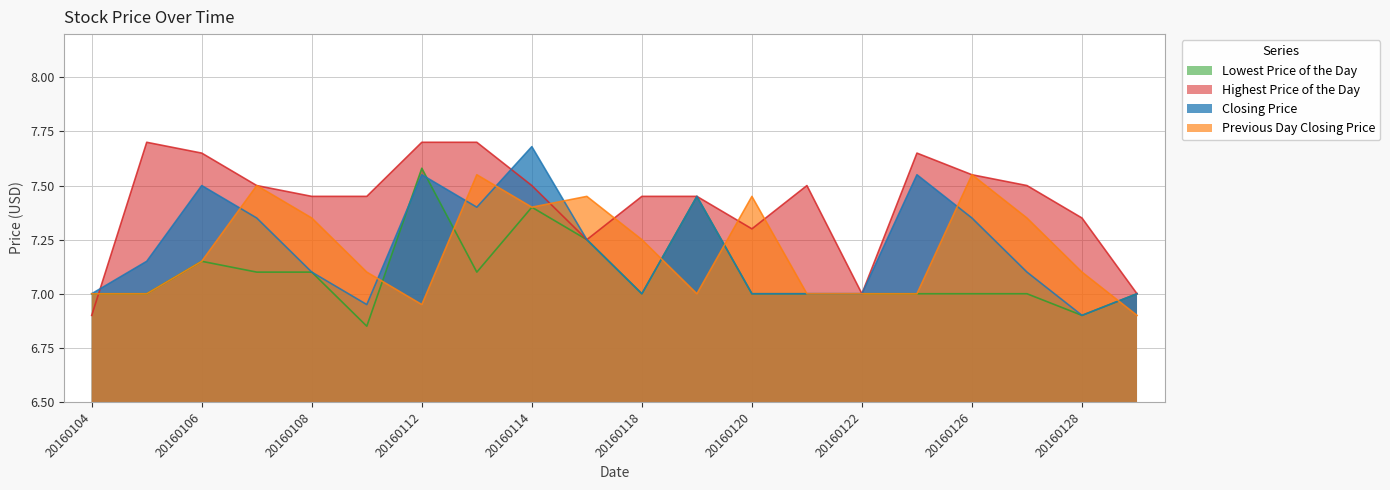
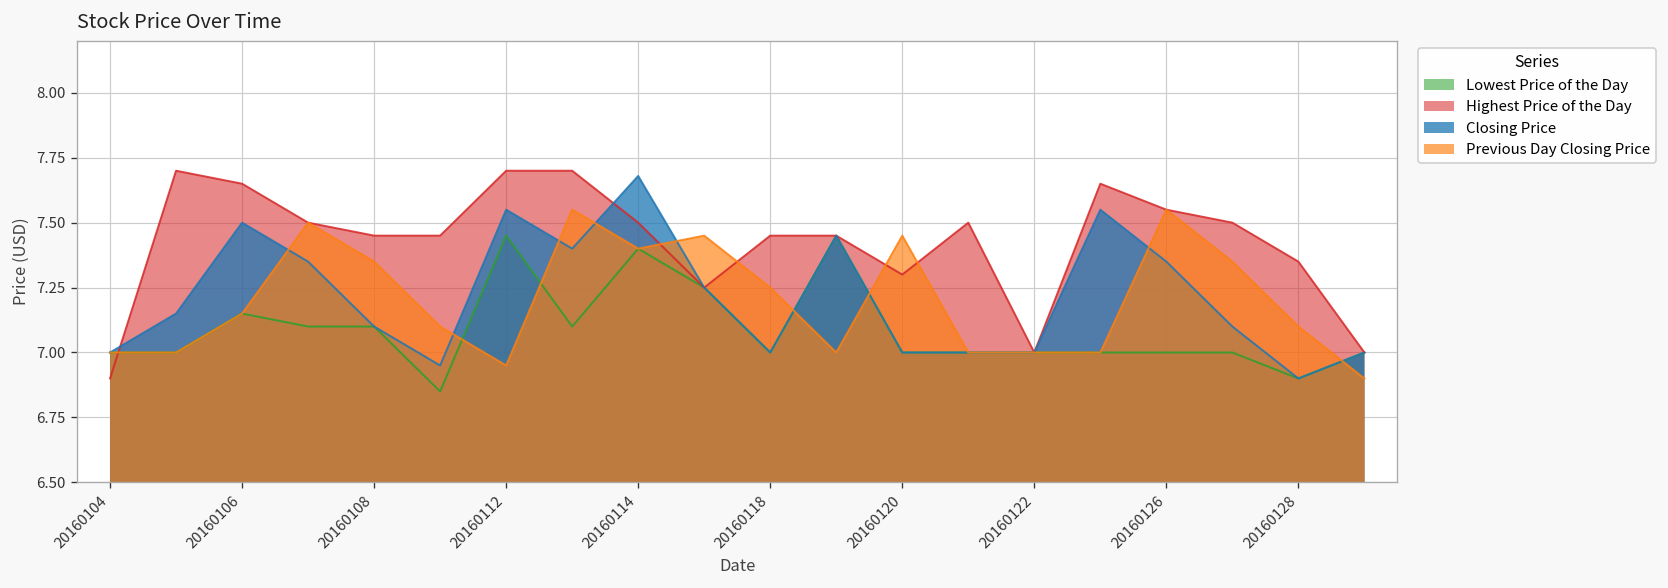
Lowest Price of the Day, 20160112: 7.58 -> 7.45
